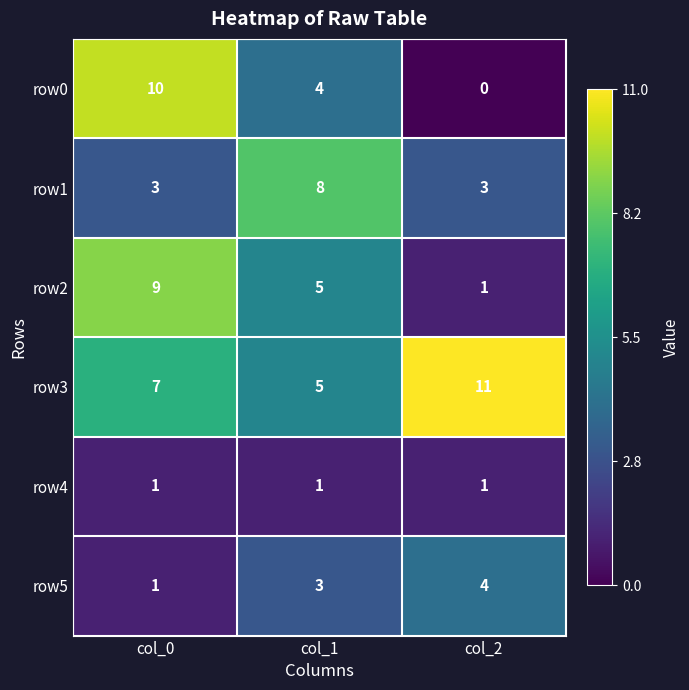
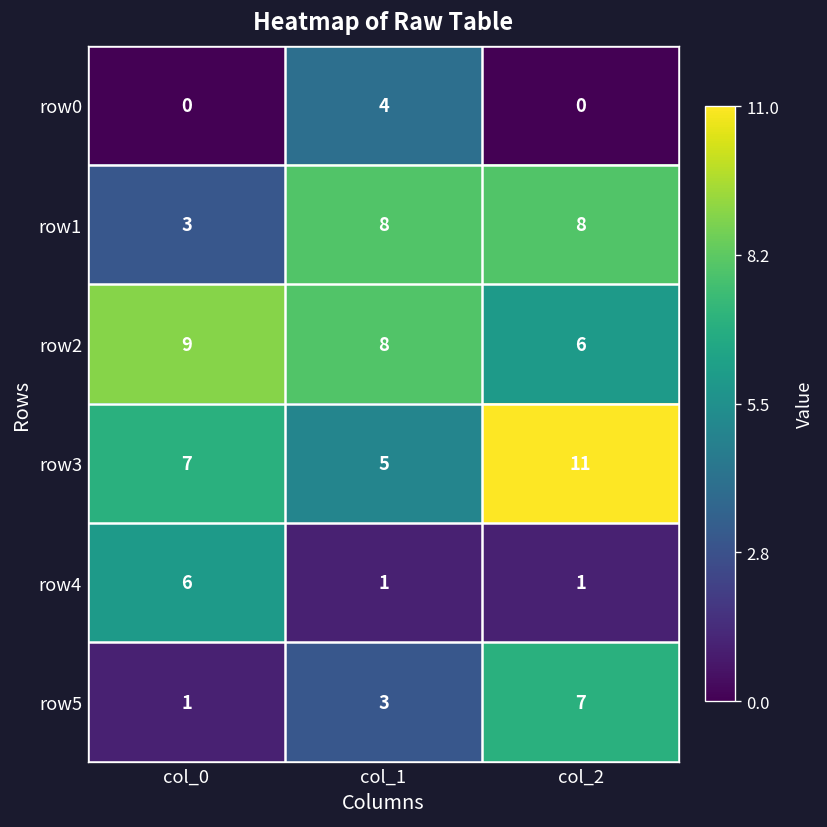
row0, col_0: 10 -> 0
row1, col_2: 3 -> 8
row2, col_1: 5 -> 8
row2, col_2: 1 -> 6
row4, col_0: 1 -> 6
row5, col_2: 4 -> 7
